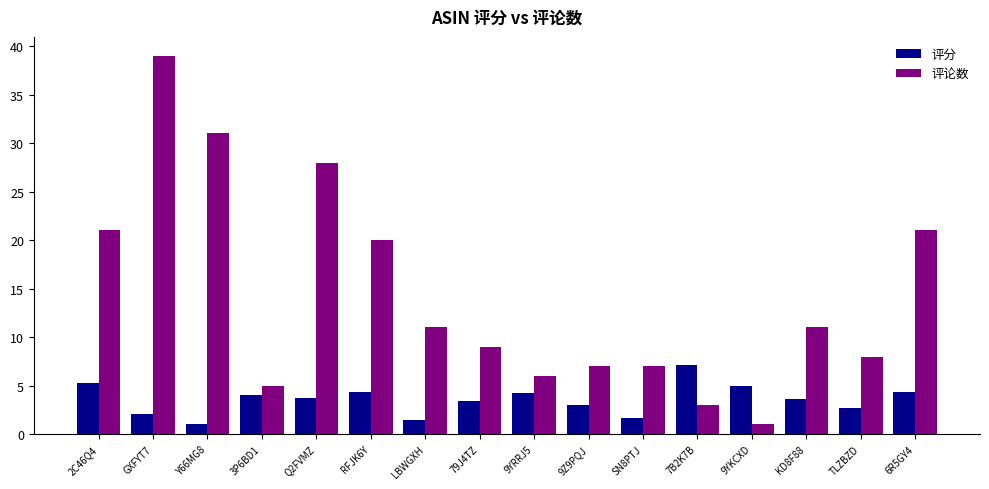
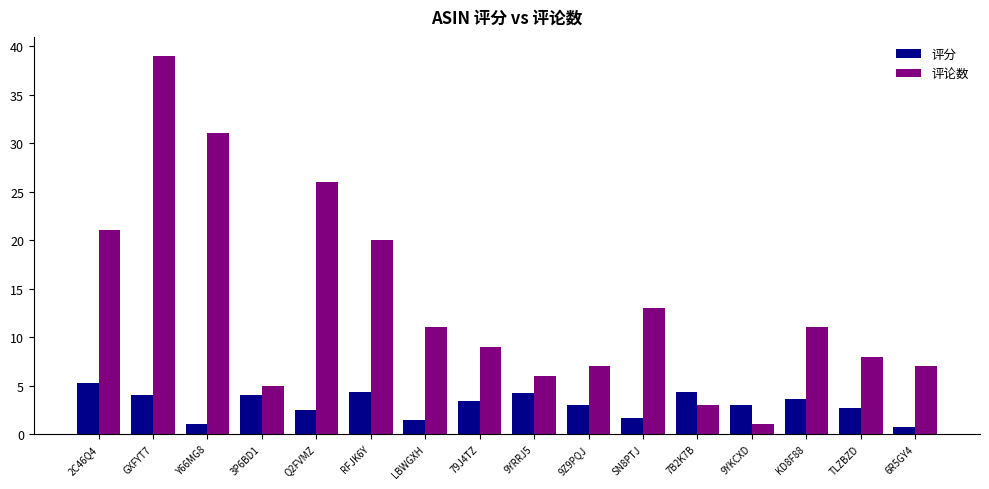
评分, GXFYT7: 2 -> 4
评分, Q2FVMZ: 4 -> 3
评论数, Q2FVMZ: 28 -> 26
评论数, SN8PTJ: 7 -> 13
评分, 7B2K7B: 7 -> 4
评分, 9YKCXD: 5 -> 3
评分, 6R5GY4: 4 -> 1
评论数, 6R5GY4: 21 -> 7
